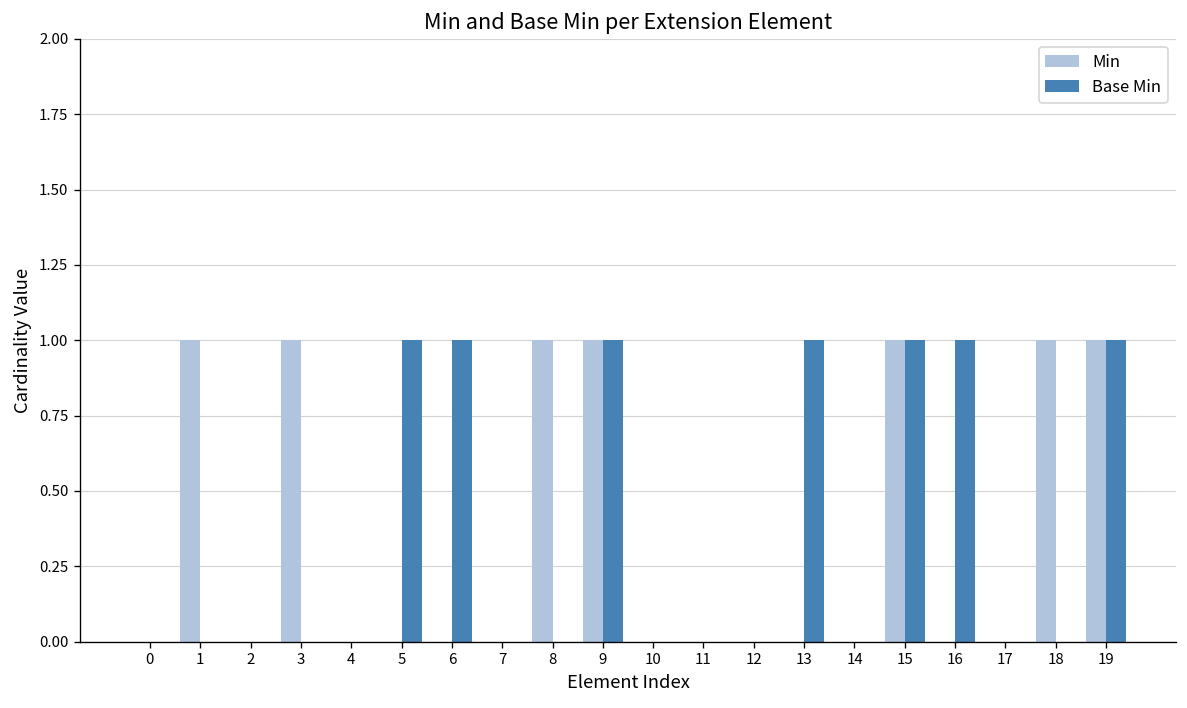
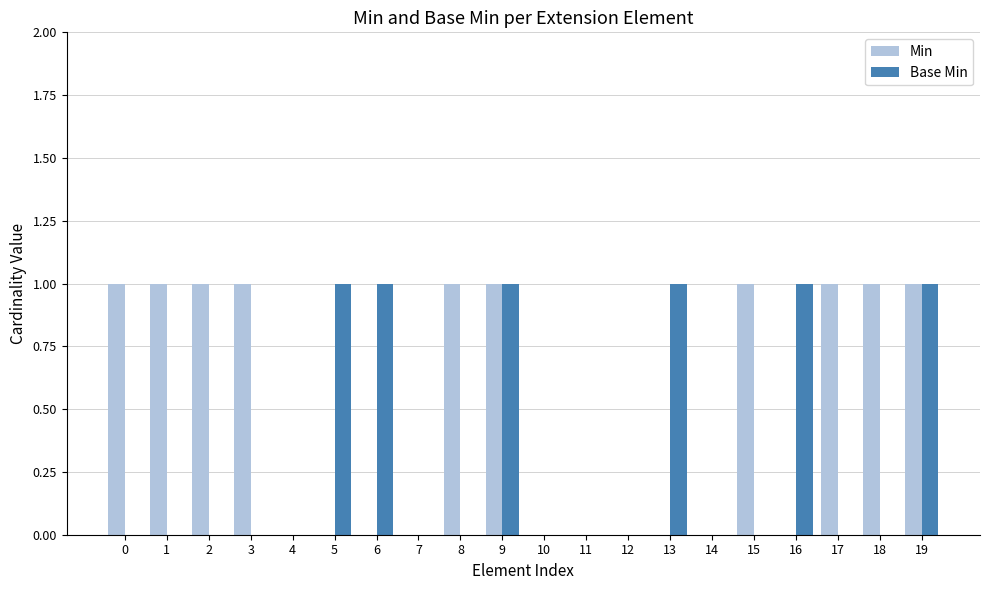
Min, 0: 0 -> 1
Min, 2: 0 -> 1
Base Min, 15: 1 -> 0
Min, 17: 0 -> 1
